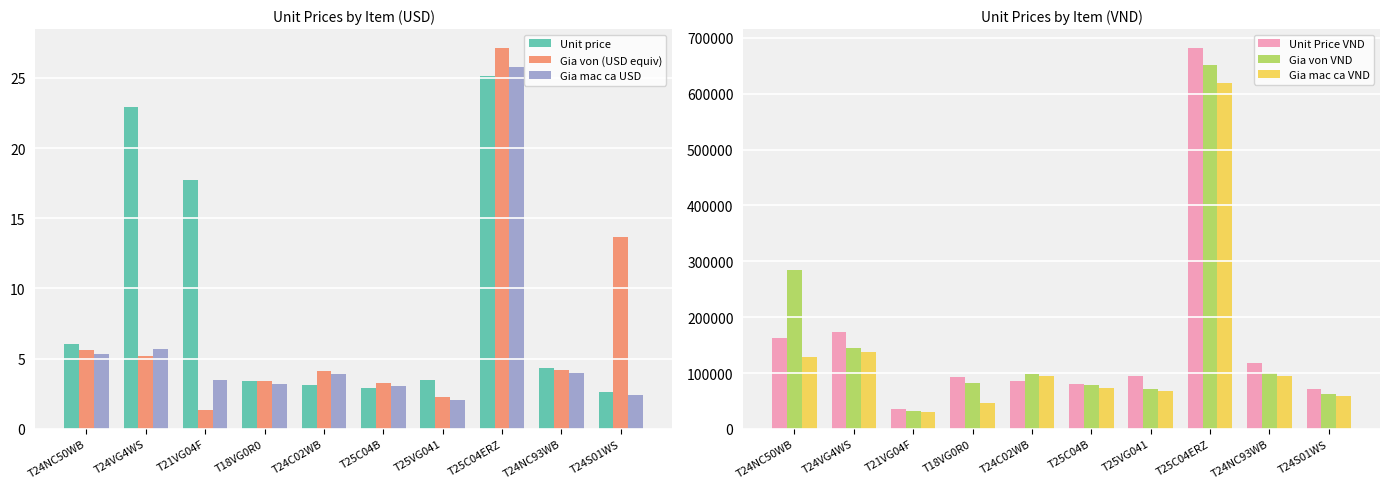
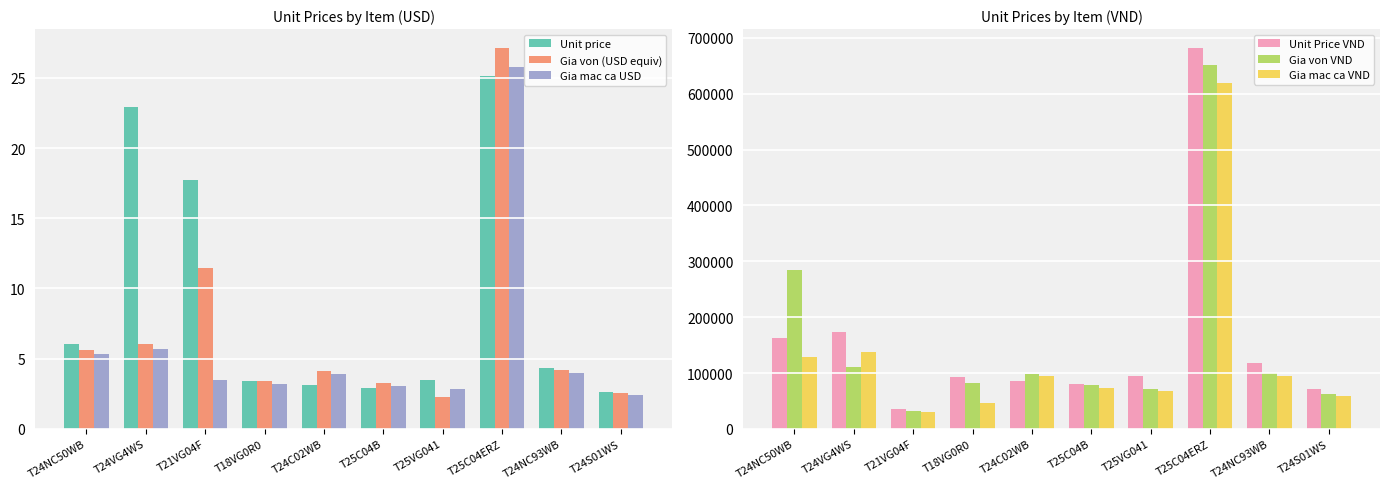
Unit Prices by Item (USD), Gia von (USD equiv), T24VG4WS: 5.2 -> 6.0
Unit Prices by Item (USD), Gia von (USD equiv), T21VG04F: 1.4 -> 11.5
Unit Prices by Item (USD), Gia mac ca USD, T25VG041: 2.1 -> 2.8
Unit Prices by Item (USD), Gia von (USD equiv), T24S01WS: 13.6 -> 2.6
Unit Prices by Item (VND), Gia von VND, T24VG4WS: 140000 -> 110000
